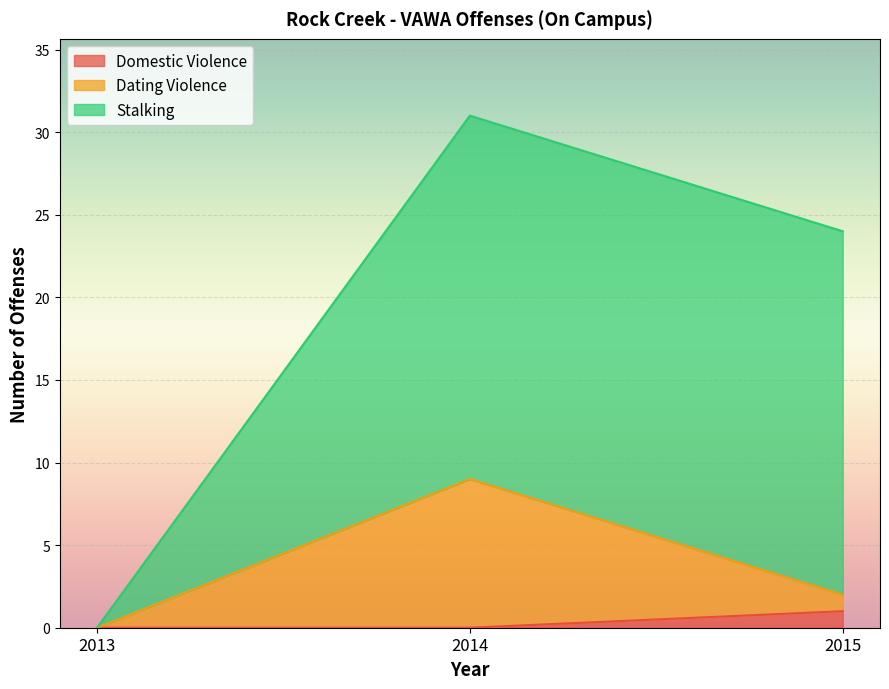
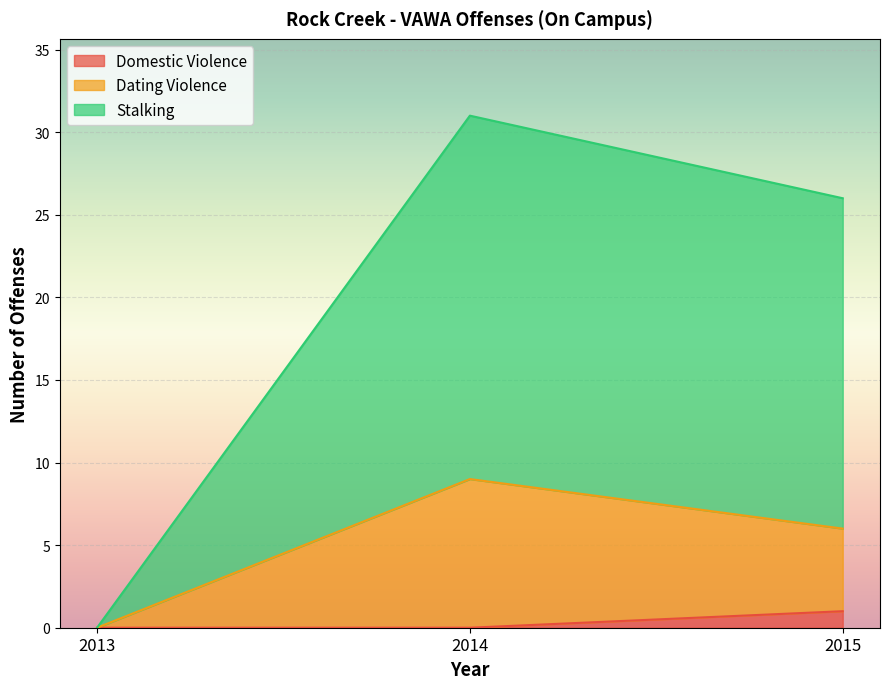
Dating Violence, 2015: 1 -> 5
Stalking, 2015: 22 -> 20
